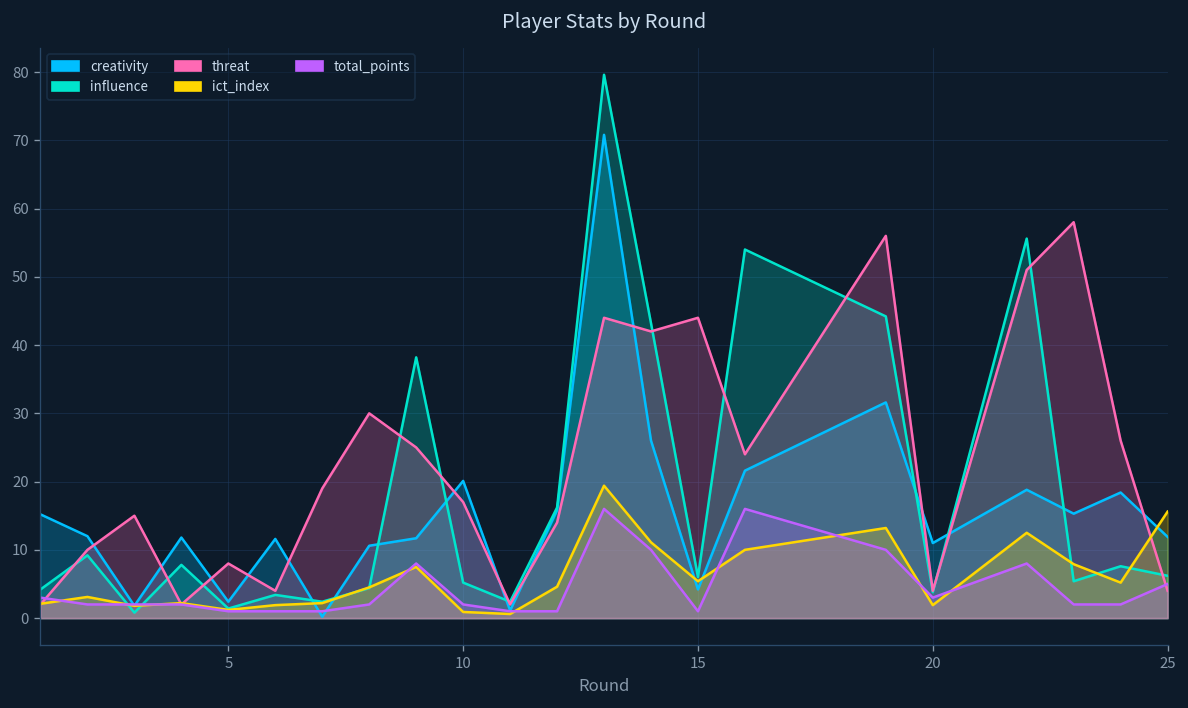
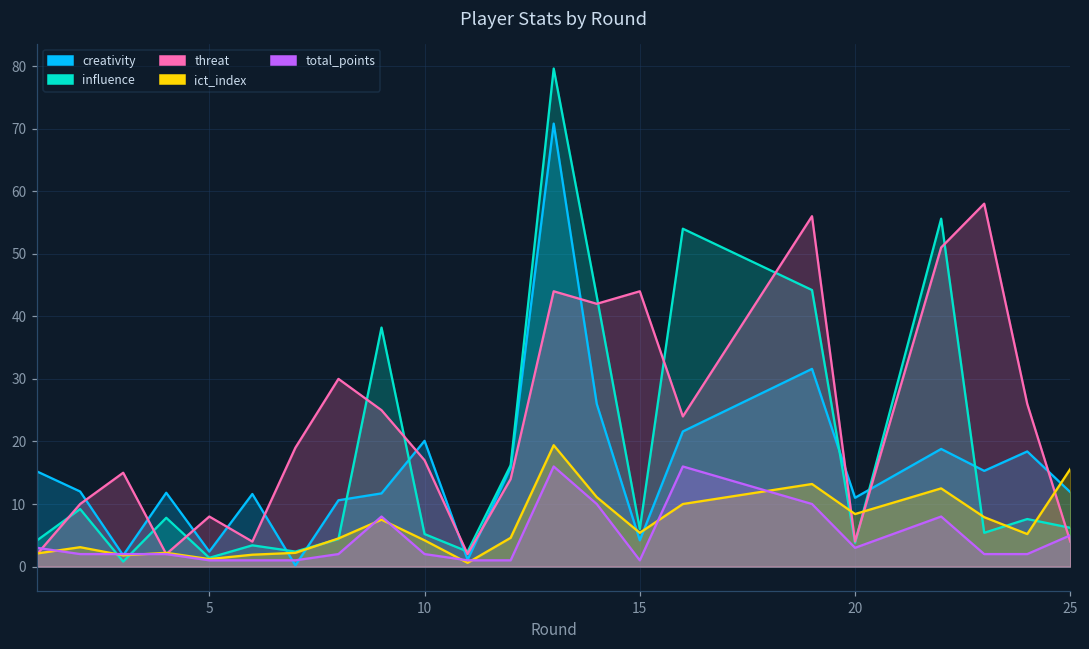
ict_index, 10: 1 -> 4
ict_index, 20: 2 -> 8
